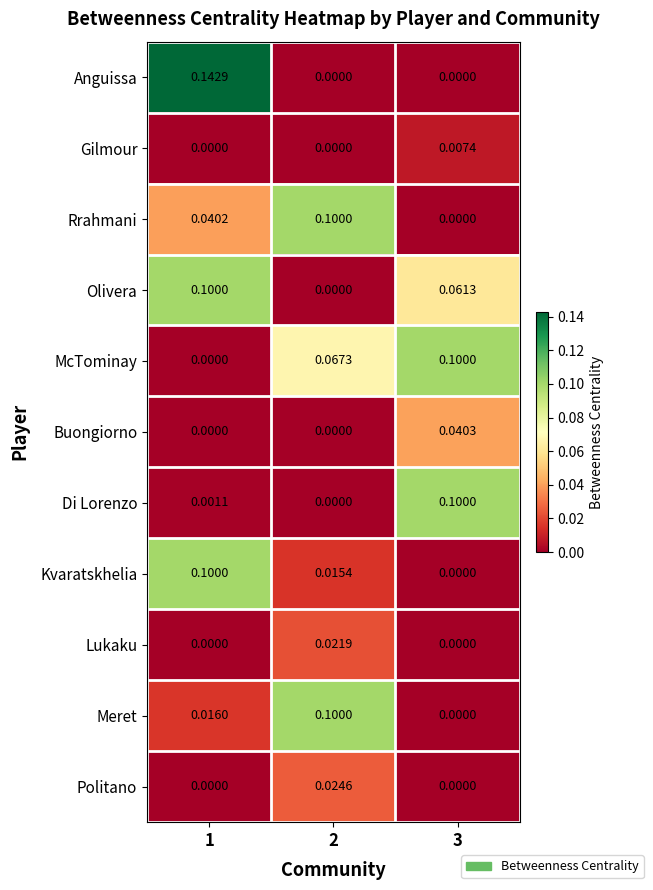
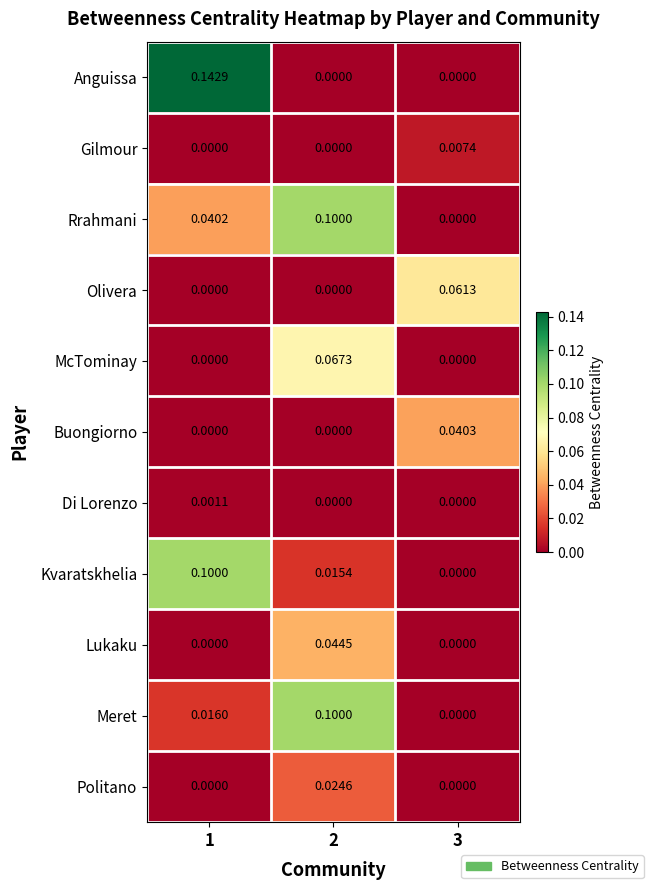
Olivera, 1: 0.1000 -> 0.0000
McTominay, 3: 0.1000 -> 0.0000
Di Lorenzo, 3: 0.1000 -> 0.0000
Lukaku, 2: 0.0219 -> 0.0445
